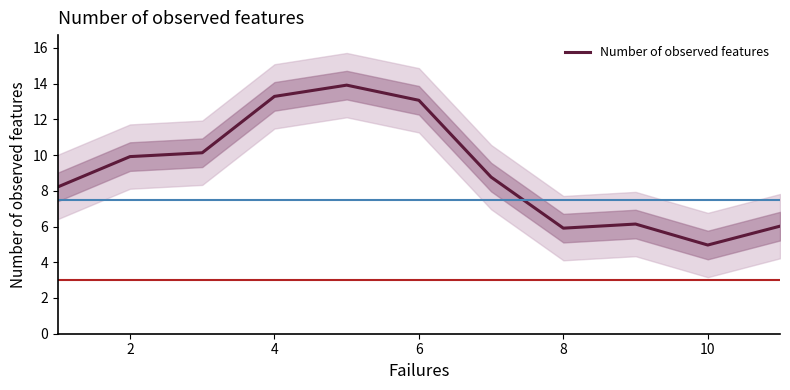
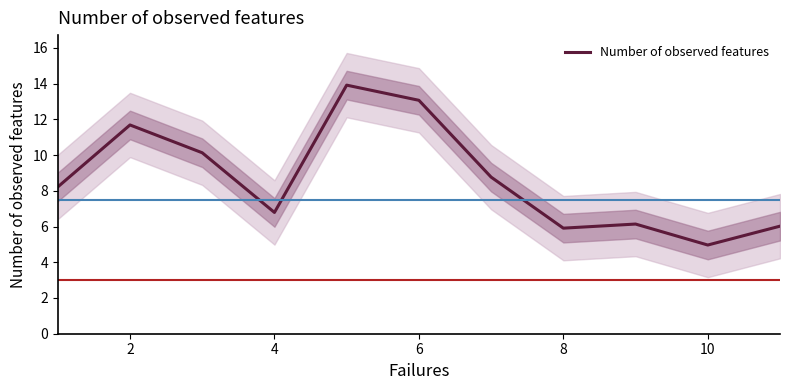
Number of observed features, 2: 9.9 -> 11.7
Number of observed features, 4: 13.3 -> 6.8
